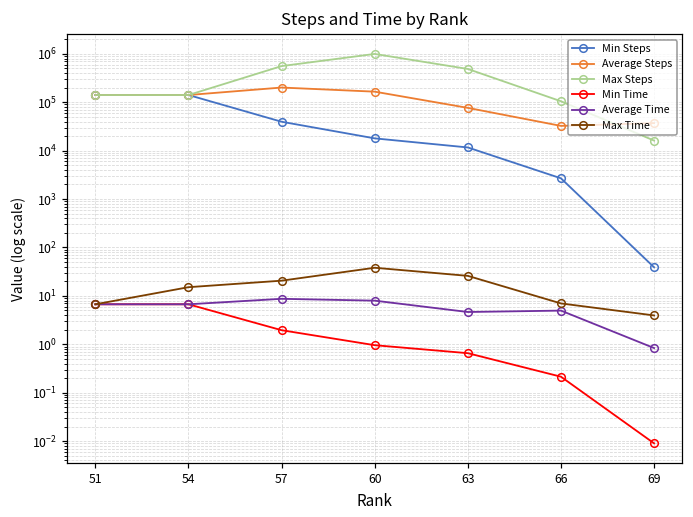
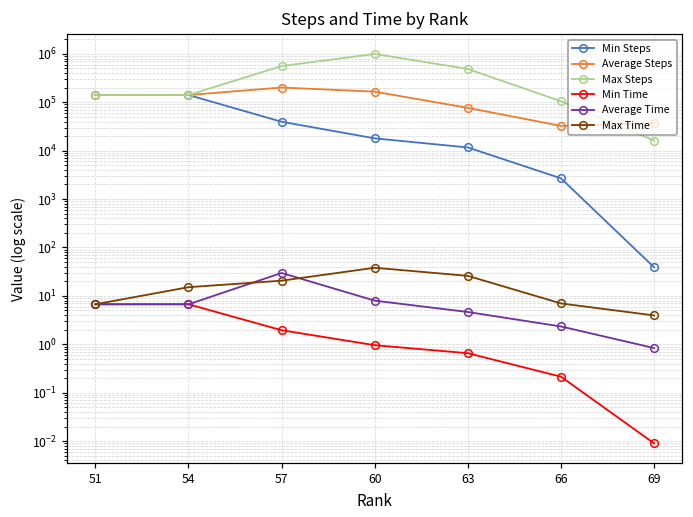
Average Time, 57: 9 -> 30
Average Time, 66: 5 -> 2
